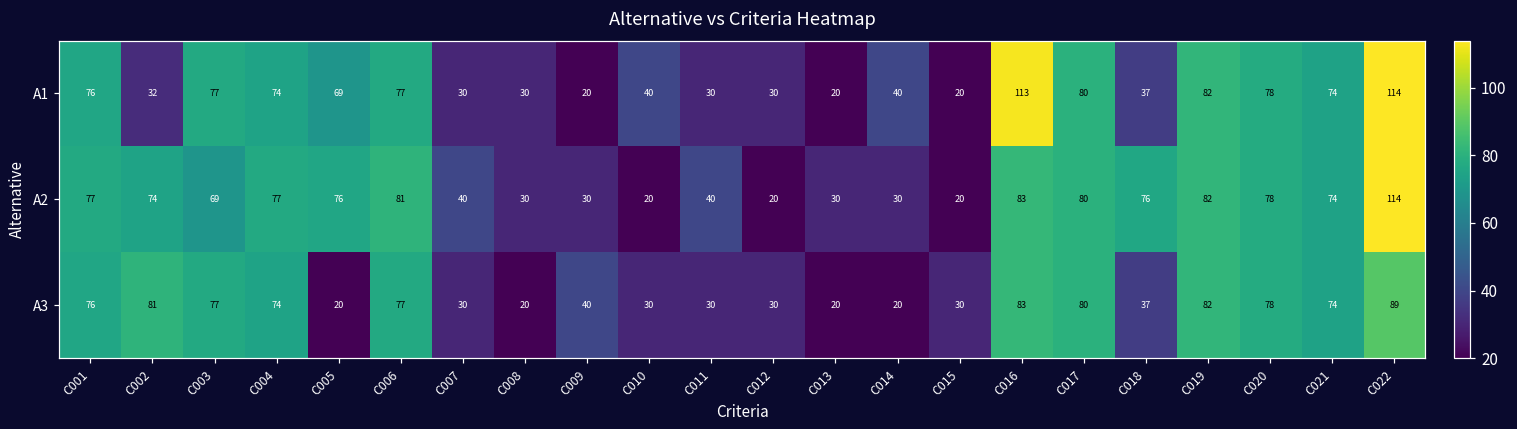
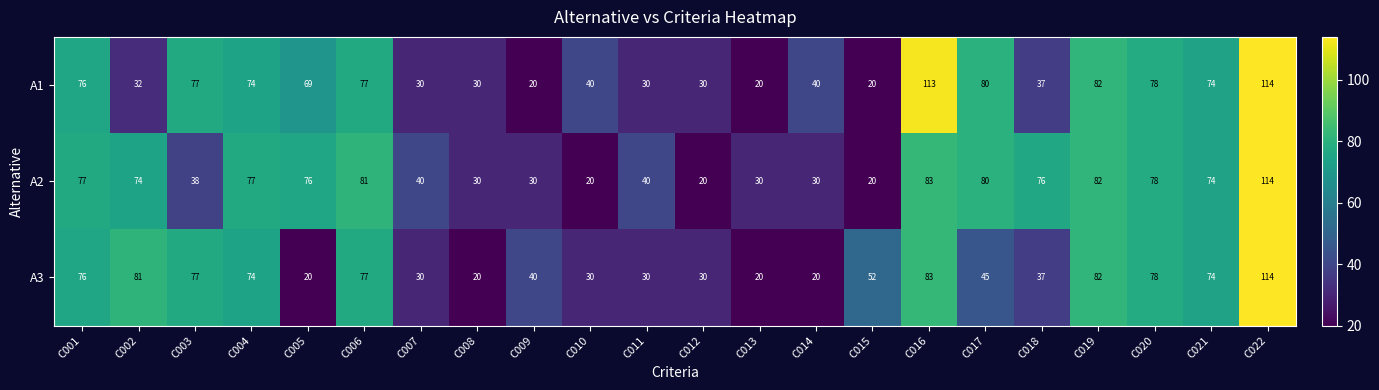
A2, C003: 69 -> 38
A3, C015: 30 -> 52
A3, C017: 80 -> 45
A3, C022: 89 -> 114
